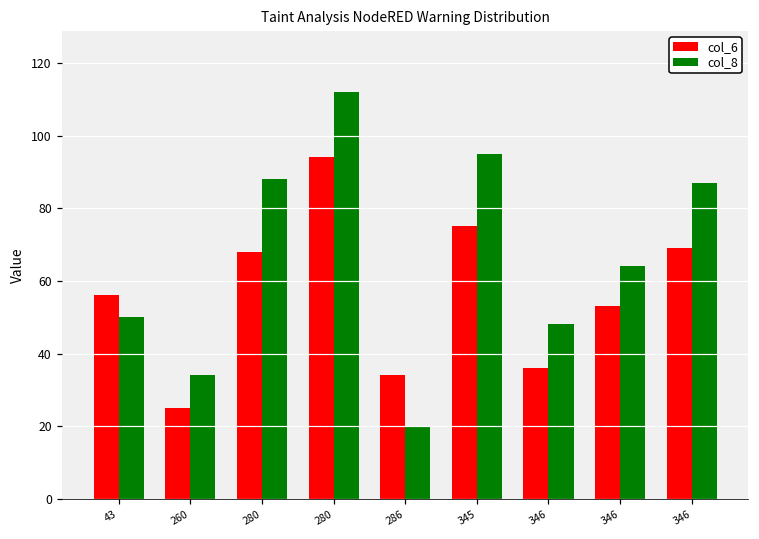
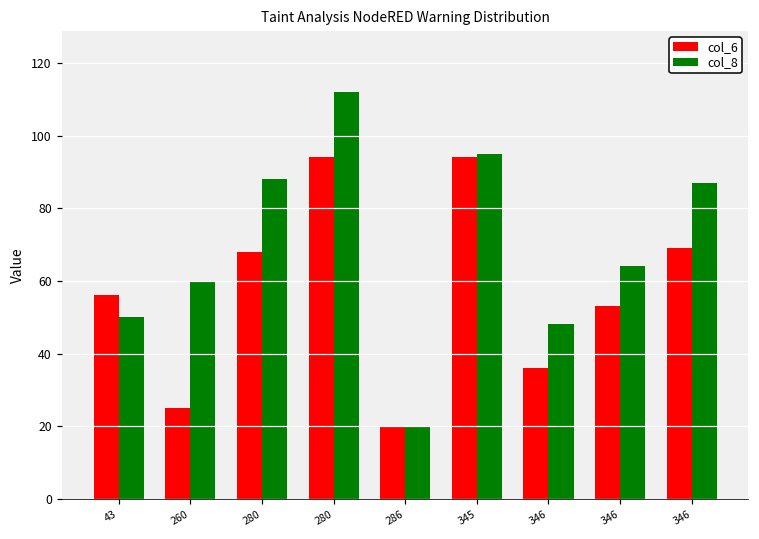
col_8, 260: 34 -> 60
col_6, 286: 34 -> 20
col_6, 345: 75 -> 94
